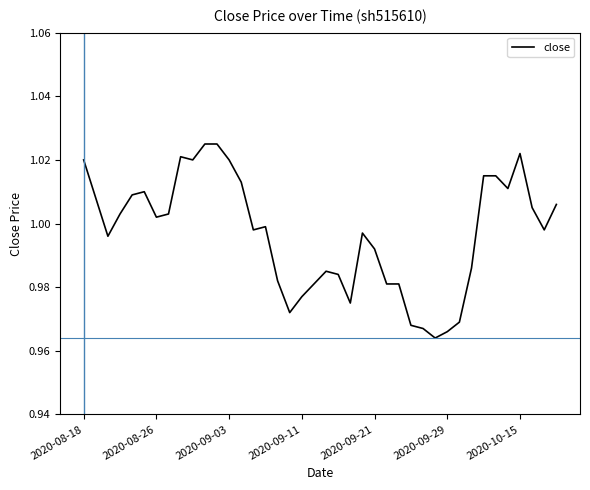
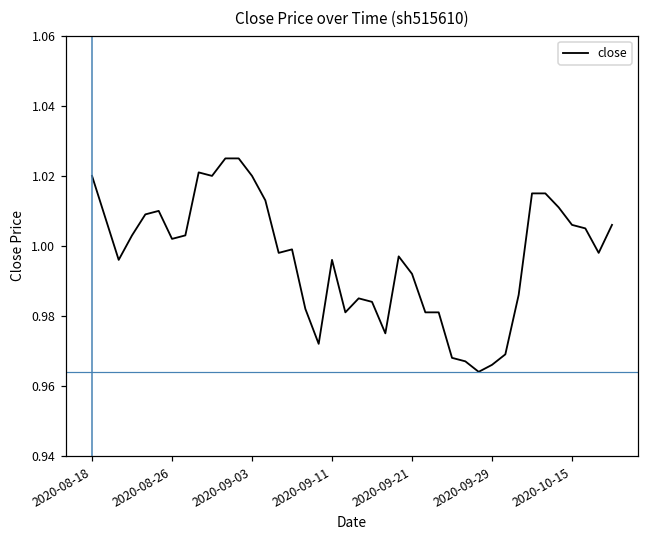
2020-09-11: 0.977 -> 0.996
2020-10-15: 1.022 -> 1.006
